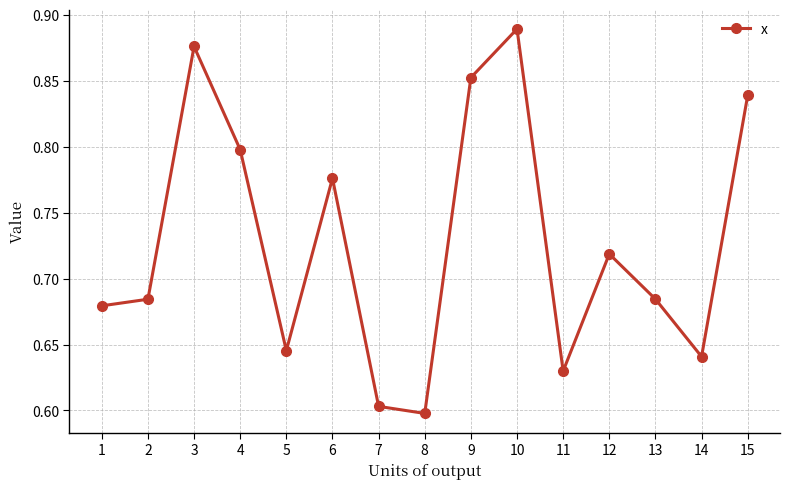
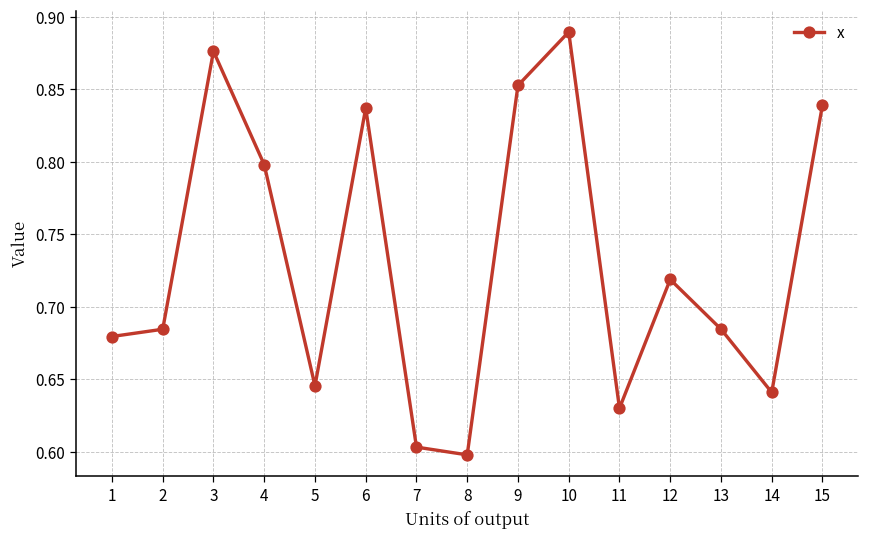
6: 0.776 -> 0.837
